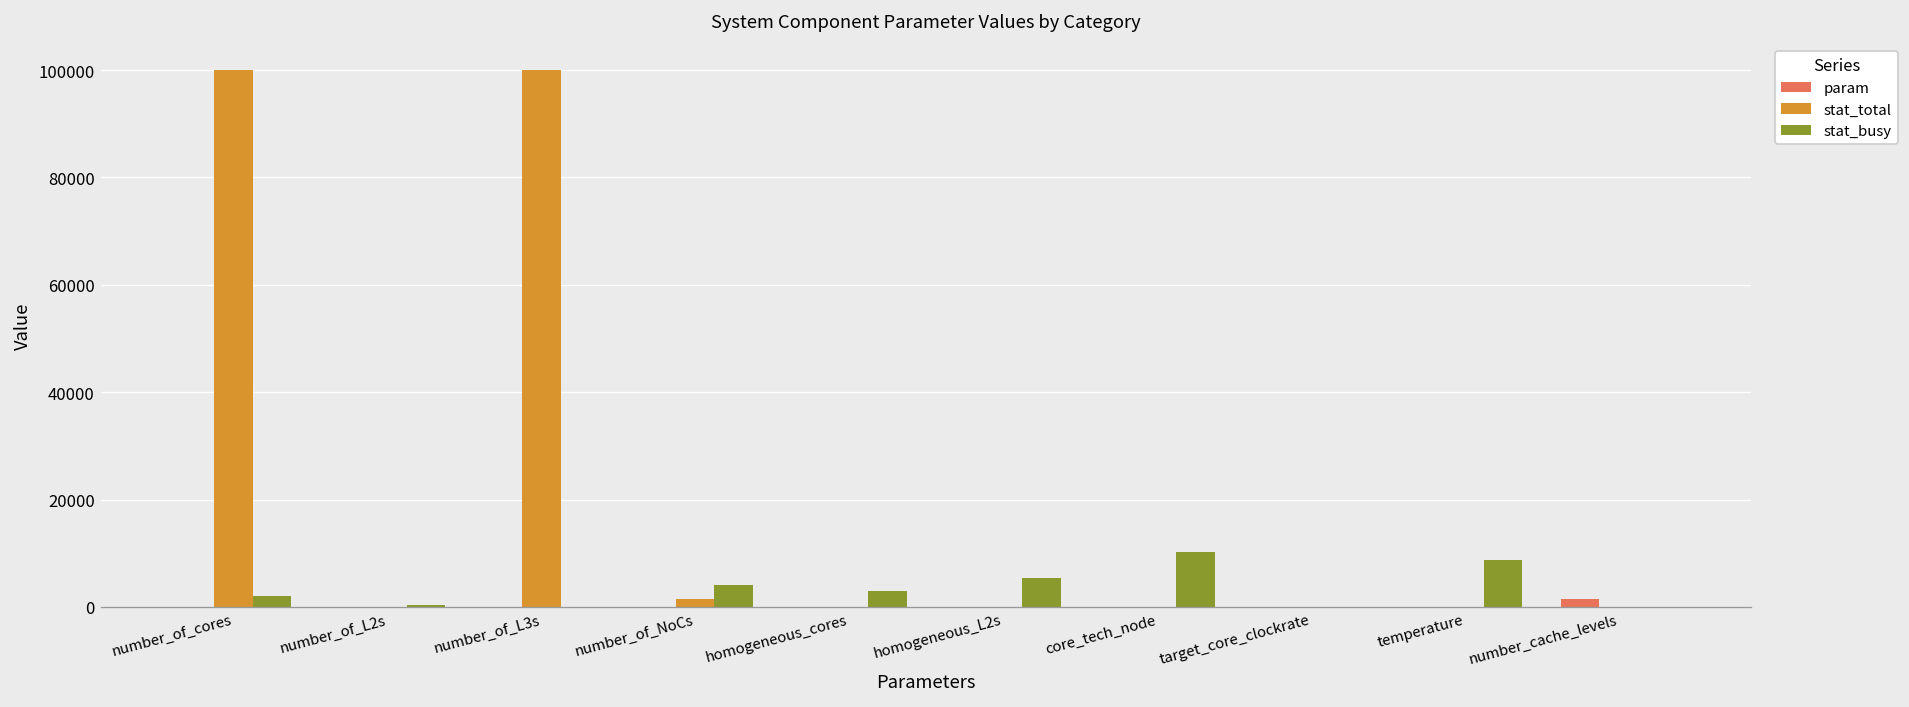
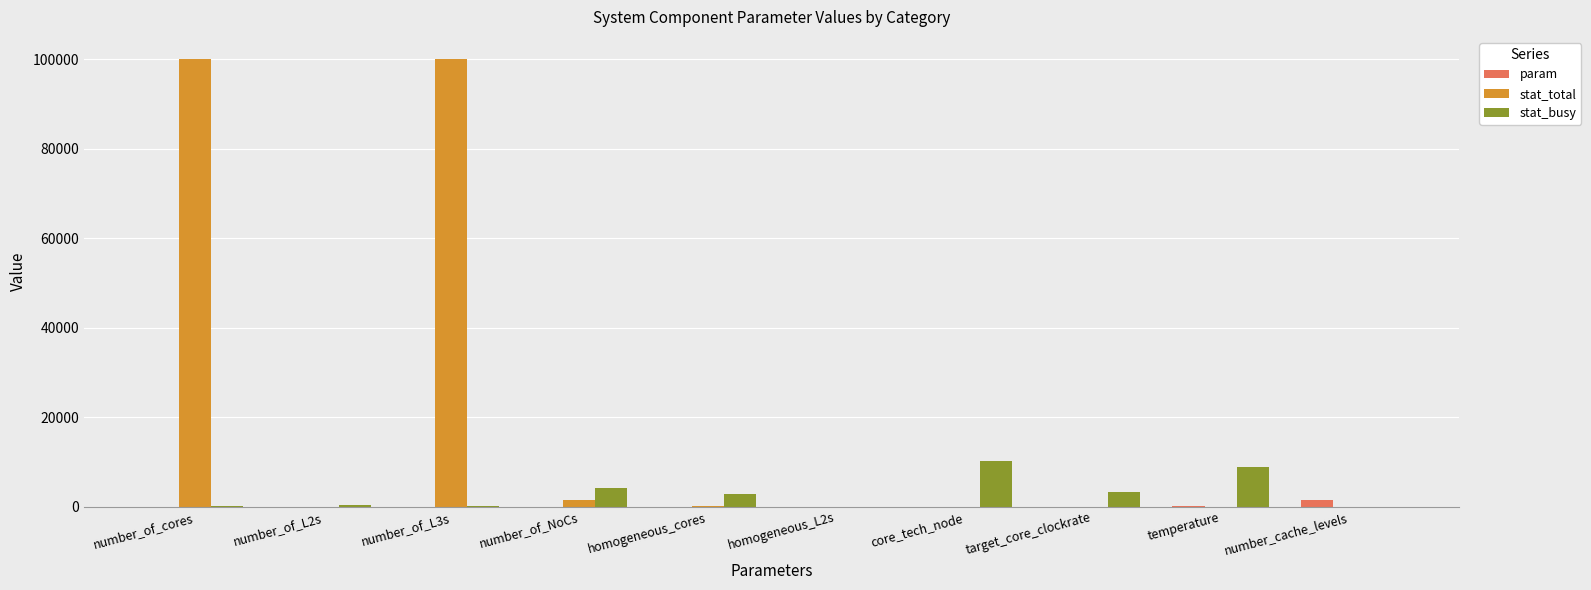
stat_busy, number_of_cores: 2000 -> 0
stat_busy, homogeneous_L2s: 5000 -> 0
stat_busy, target_core_clockrate: 0 -> 3000
